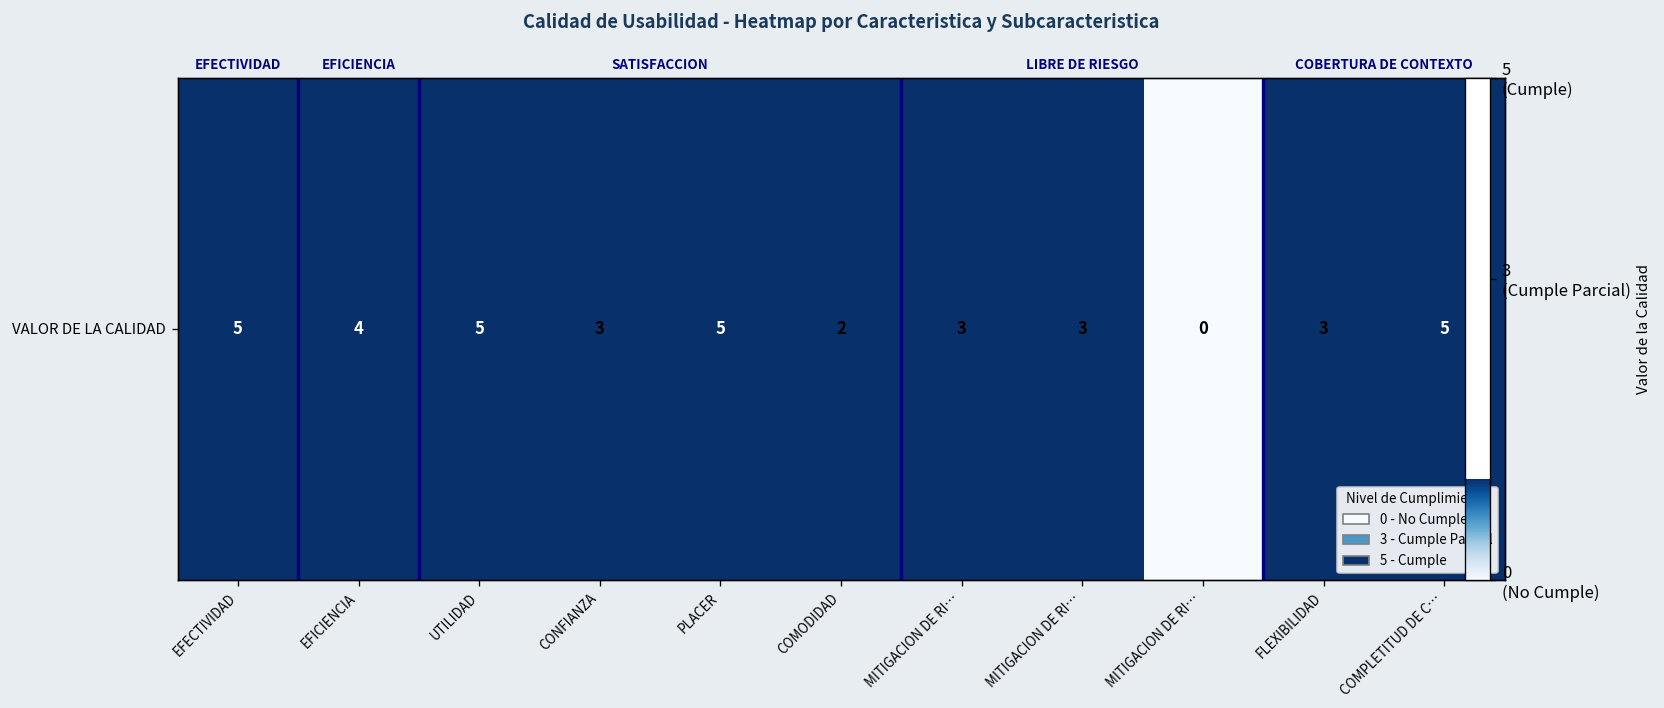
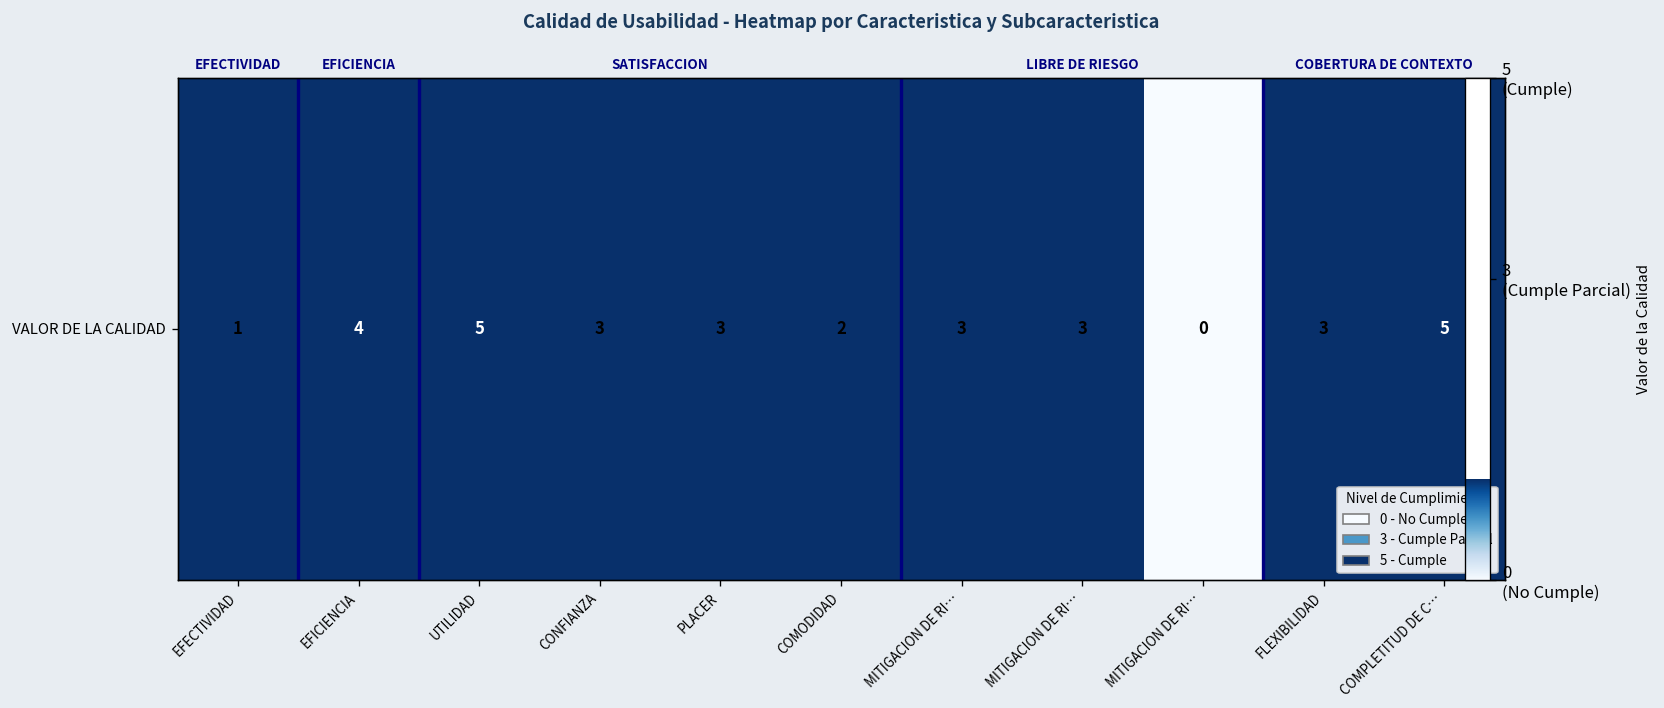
VALOR DE LA CALIDAD, EFECTIVIDAD: 5 -> 1
VALOR DE LA CALIDAD, PLACER: 5 -> 3
